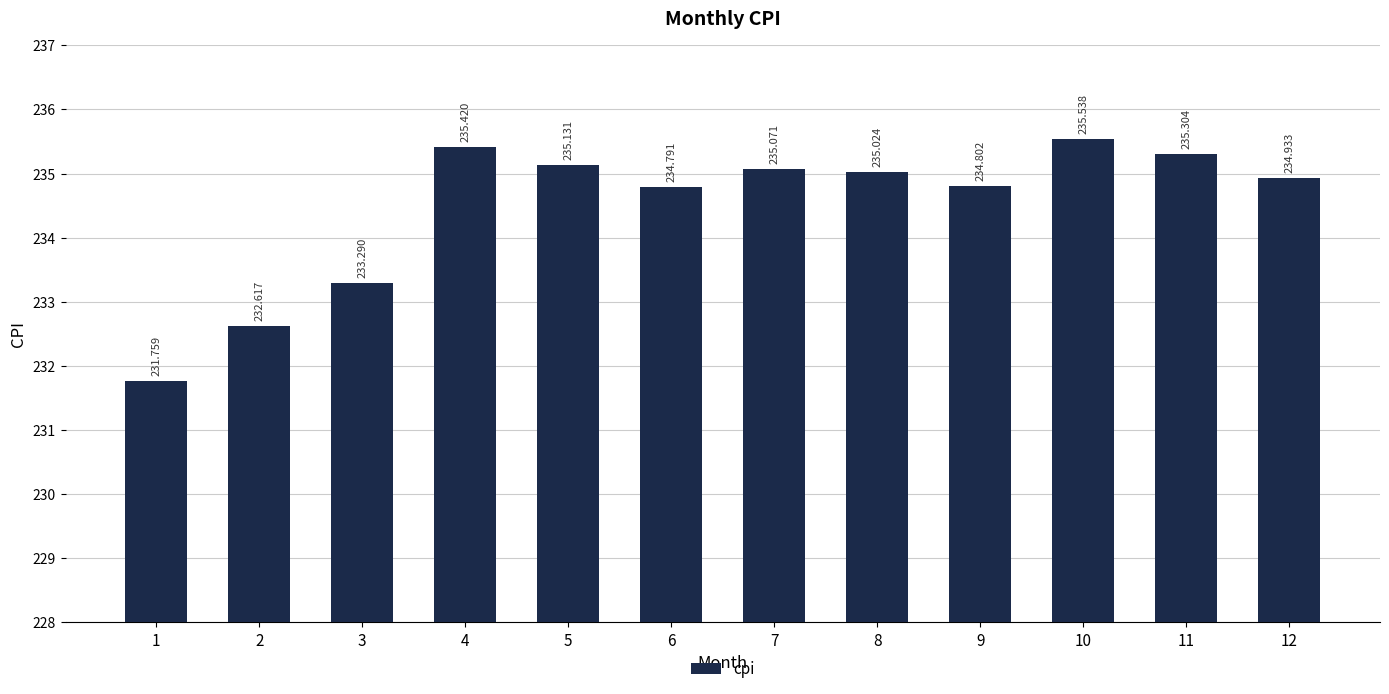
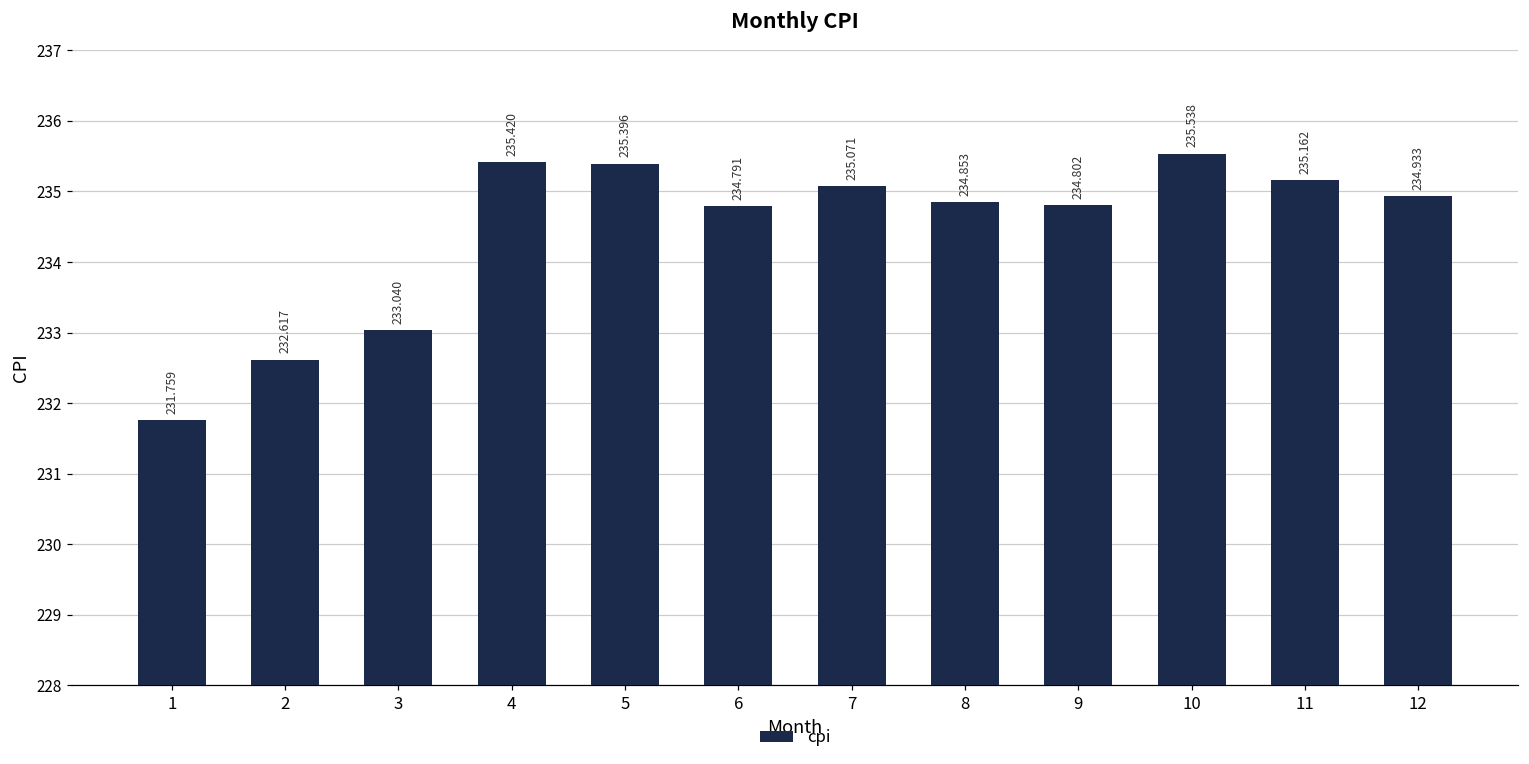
3: 233.290 -> 233.040
5: 235.131 -> 235.396
8: 235.024 -> 234.853
11: 235.304 -> 235.162
